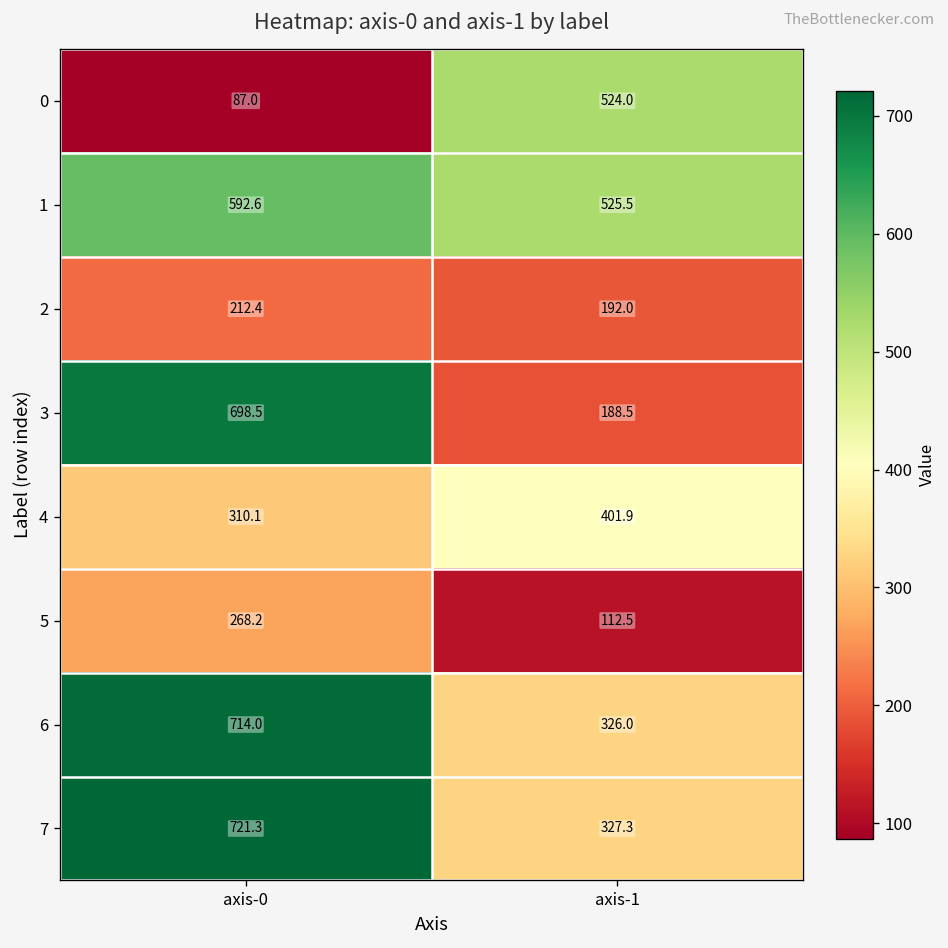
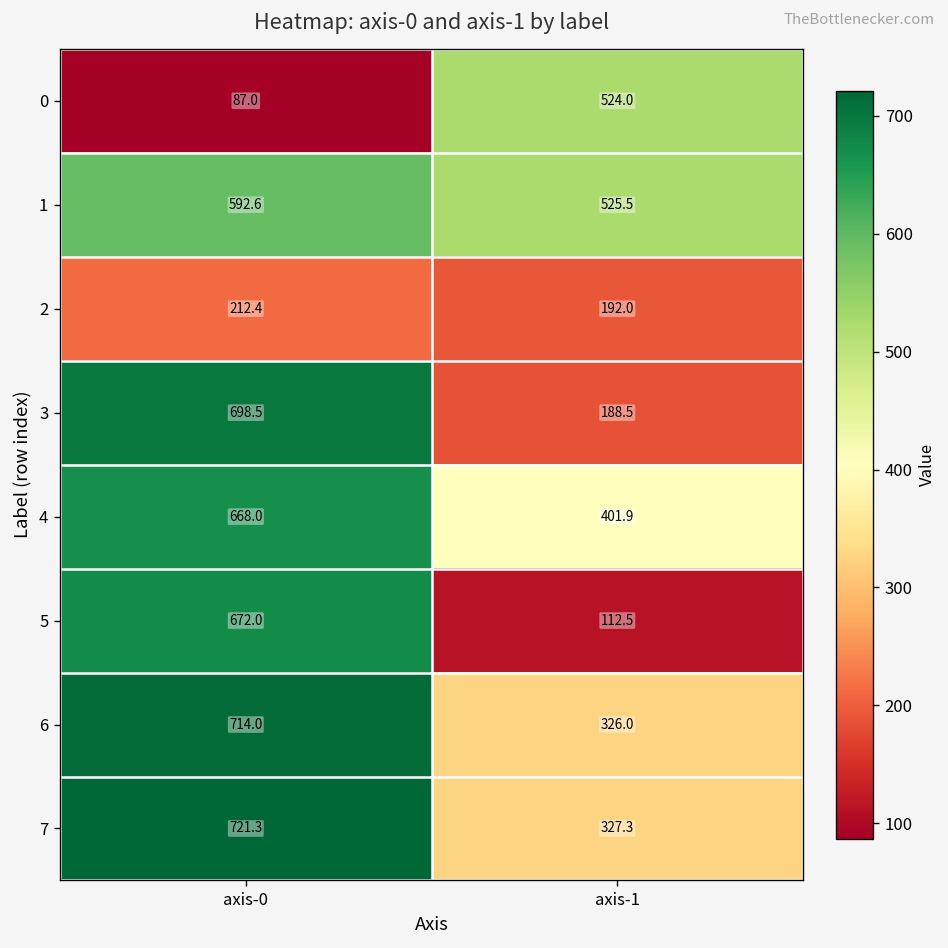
4, axis-0: 310.1 -> 668.0
5, axis-0: 268.2 -> 672.0
